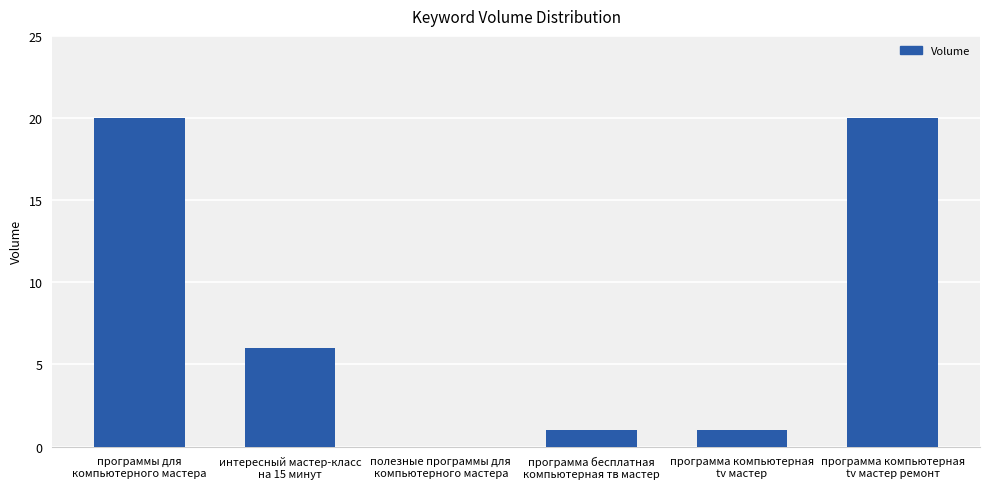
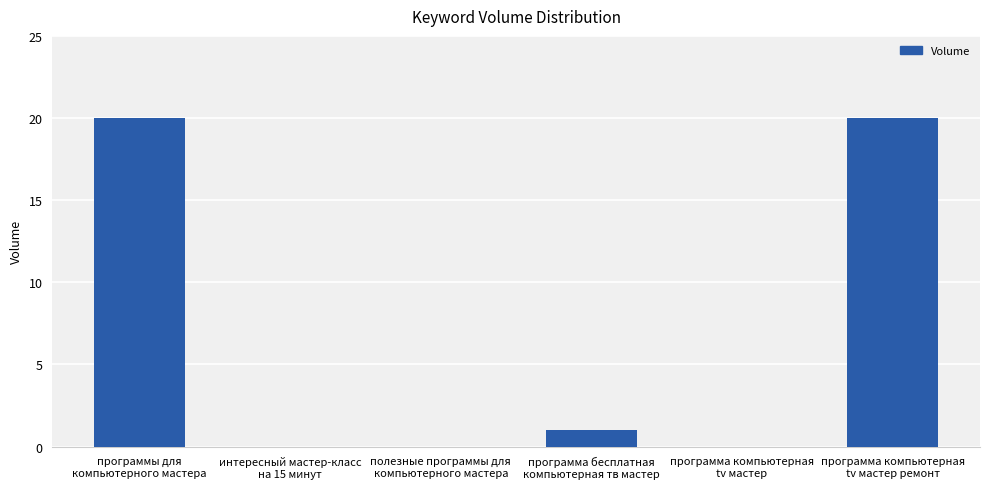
интересный мастер-класс на 15 минут: 6 -> 0
программа компьютерная tv мастер: 1 -> 0
